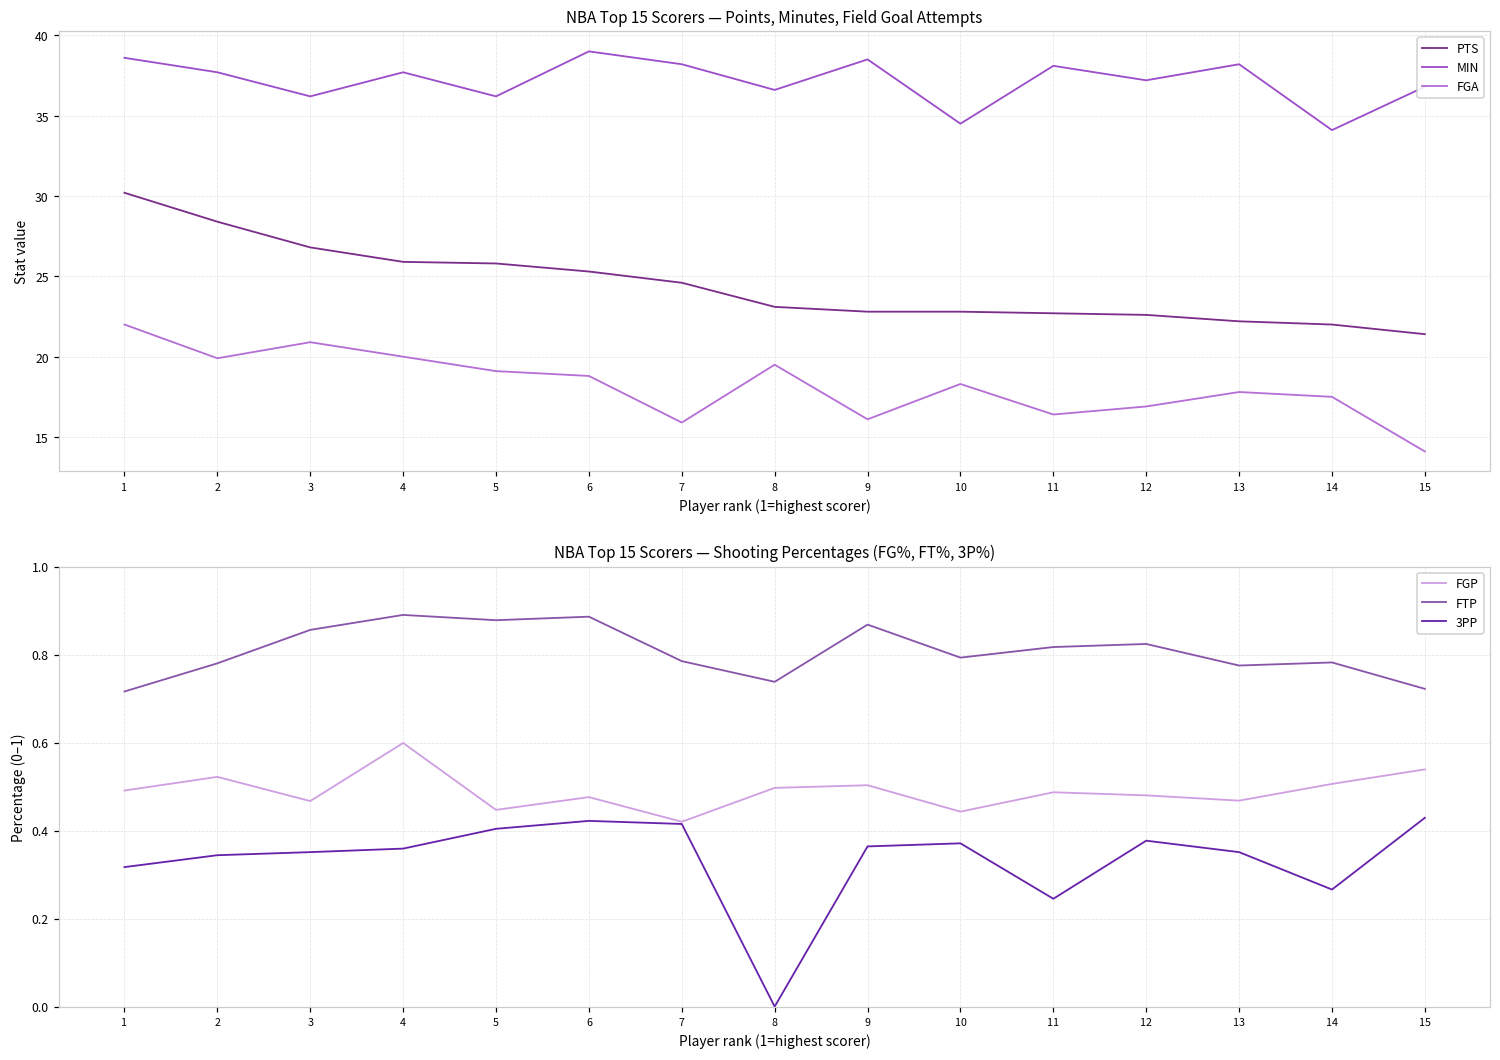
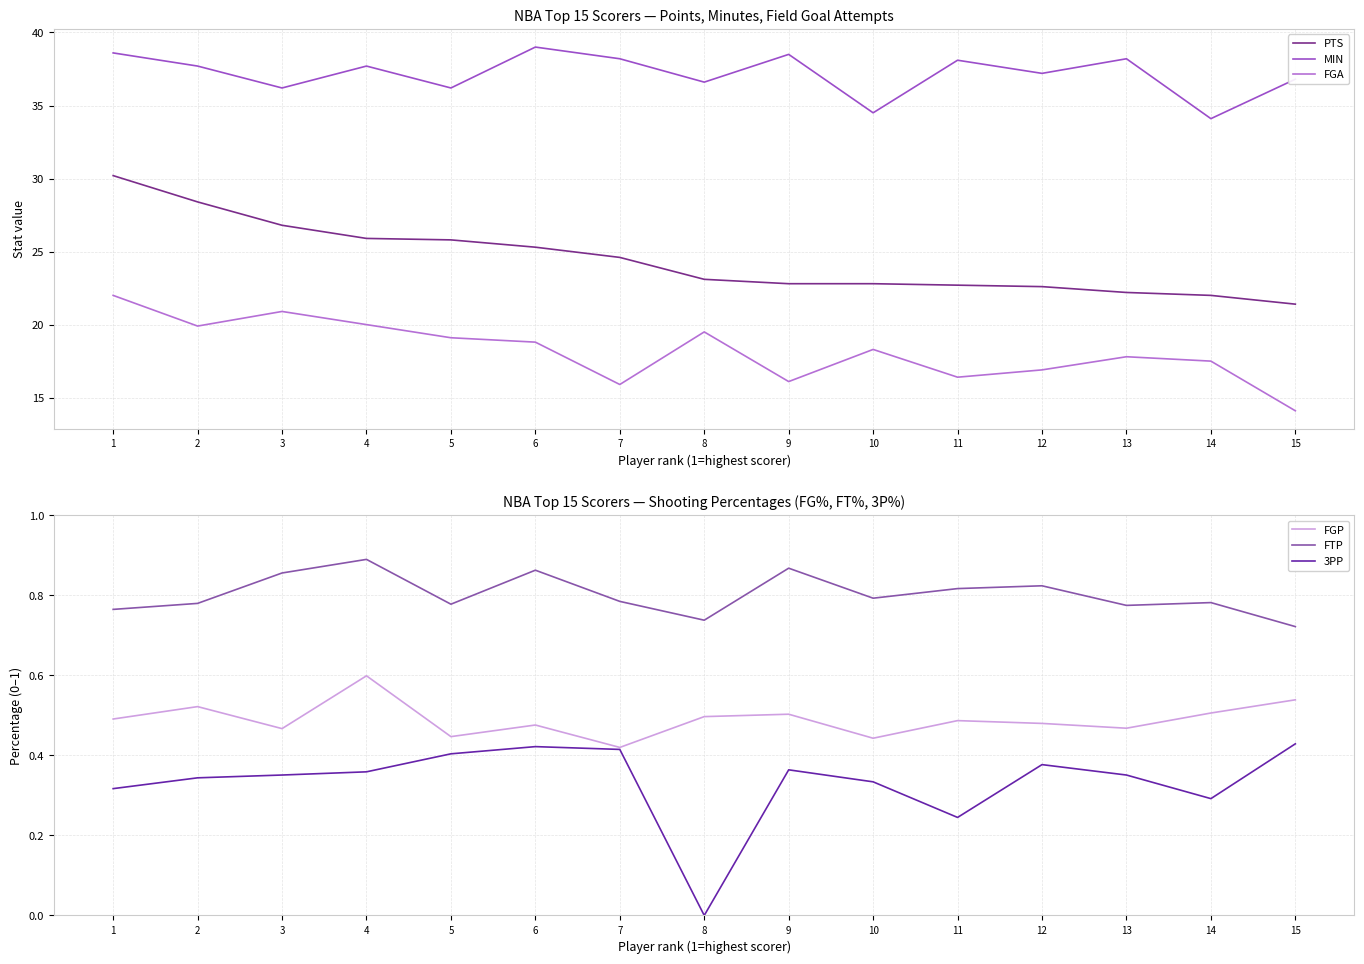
NBA Top 15 Scorers — Shooting Percentages (FG%, FT%, 3P%), FTP, 1: 0.72 -> 0.77
NBA Top 15 Scorers — Shooting Percentages (FG%, FT%, 3P%), FTP, 5: 0.88 -> 0.78
NBA Top 15 Scorers — Shooting Percentages (FG%, FT%, 3P%), FTP, 6: 0.89 -> 0.86
NBA Top 15 Scorers — Shooting Percentages (FG%, FT%, 3P%), 3PP, 10: 0.37 -> 0.33
NBA Top 15 Scorers — Shooting Percentages (FG%, FT%, 3P%), 3PP, 14: 0.27 -> 0.29
